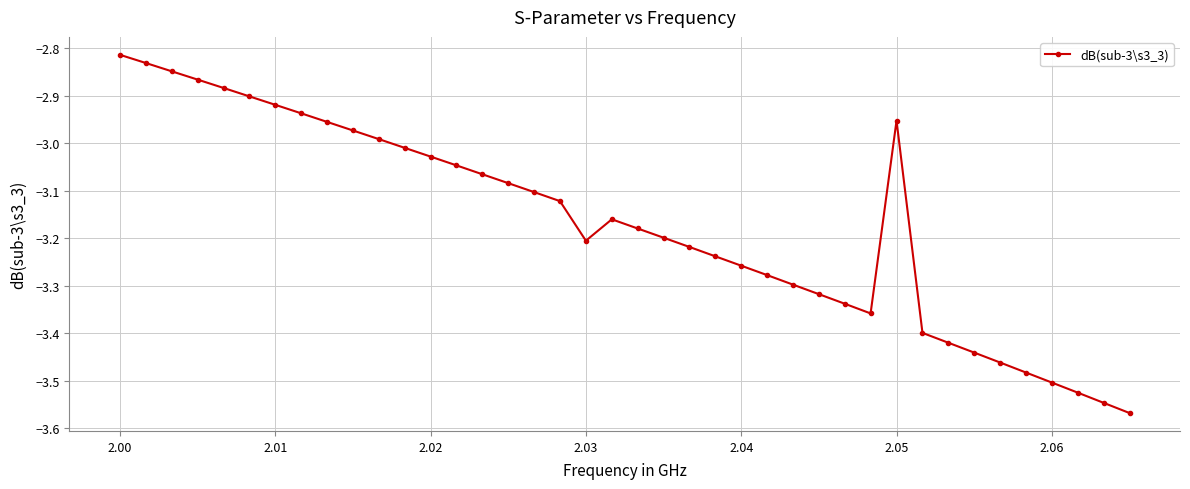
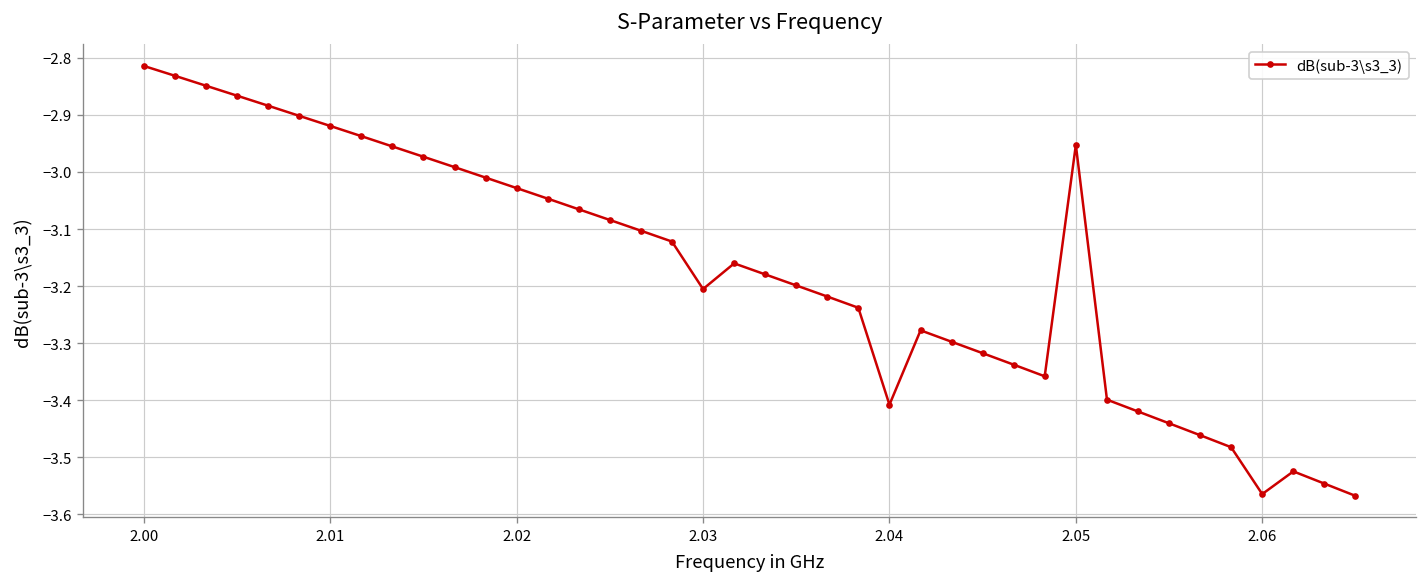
2.04: -3.26 -> -3.41
2.06: -3.50 -> -3.56
